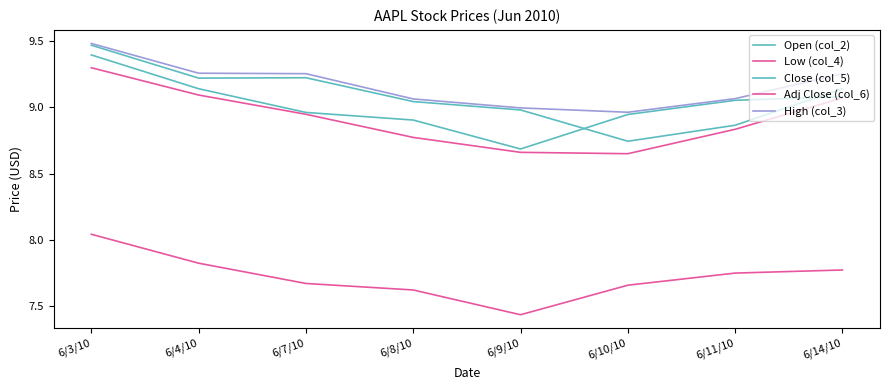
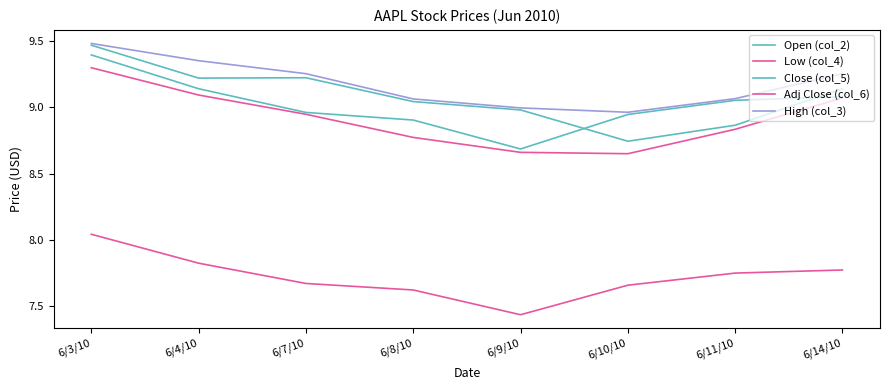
High (col_3), 6/4/10: 9.26 -> 9.35
